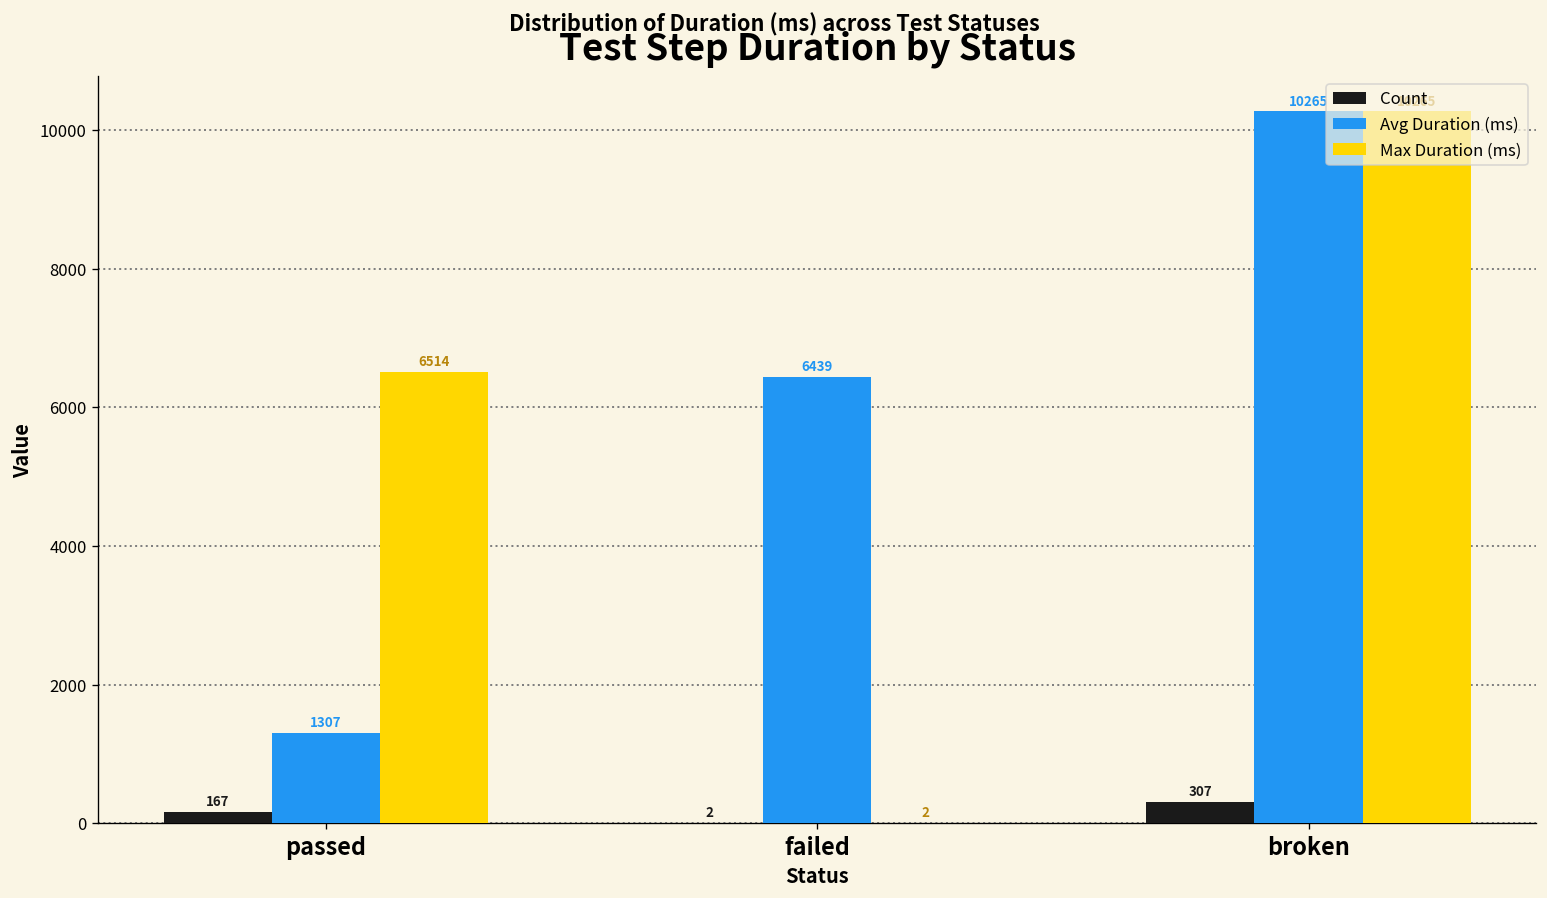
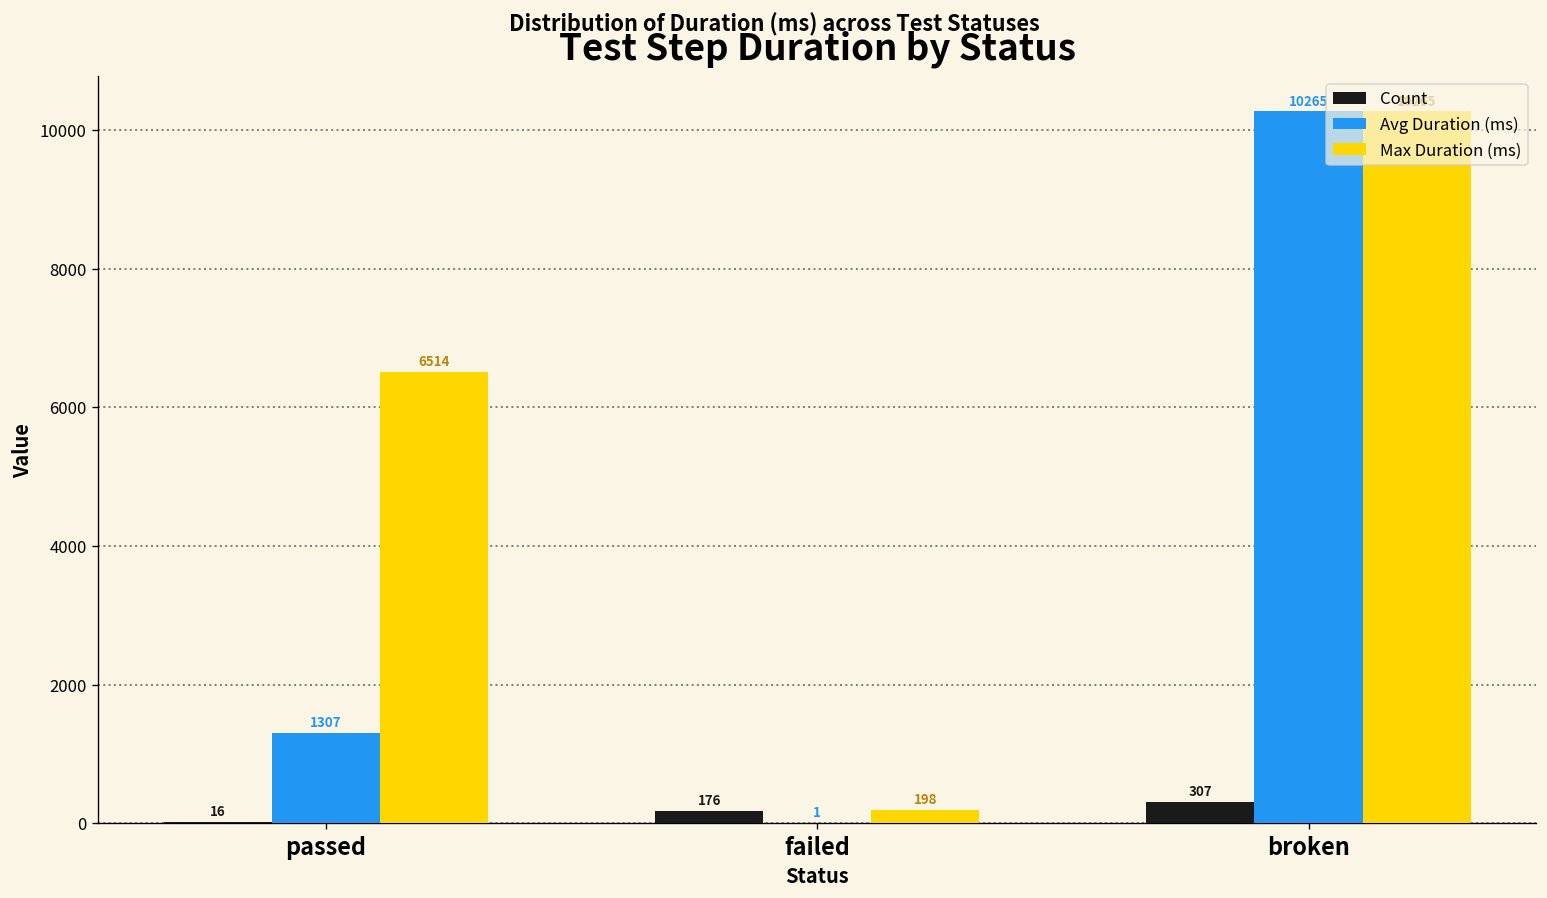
Count, passed: 167 -> 16
Count, failed: 2 -> 176
Avg Duration (ms), failed: 6439 -> 1
Max Duration (ms), failed: 2 -> 198
